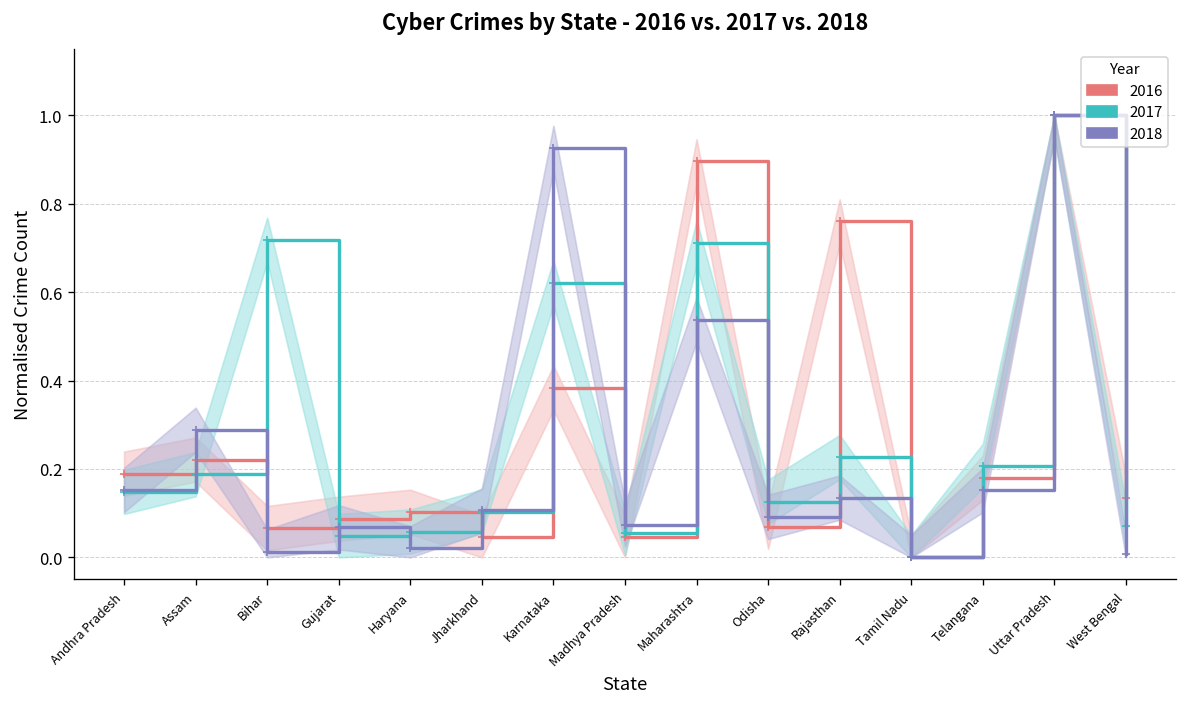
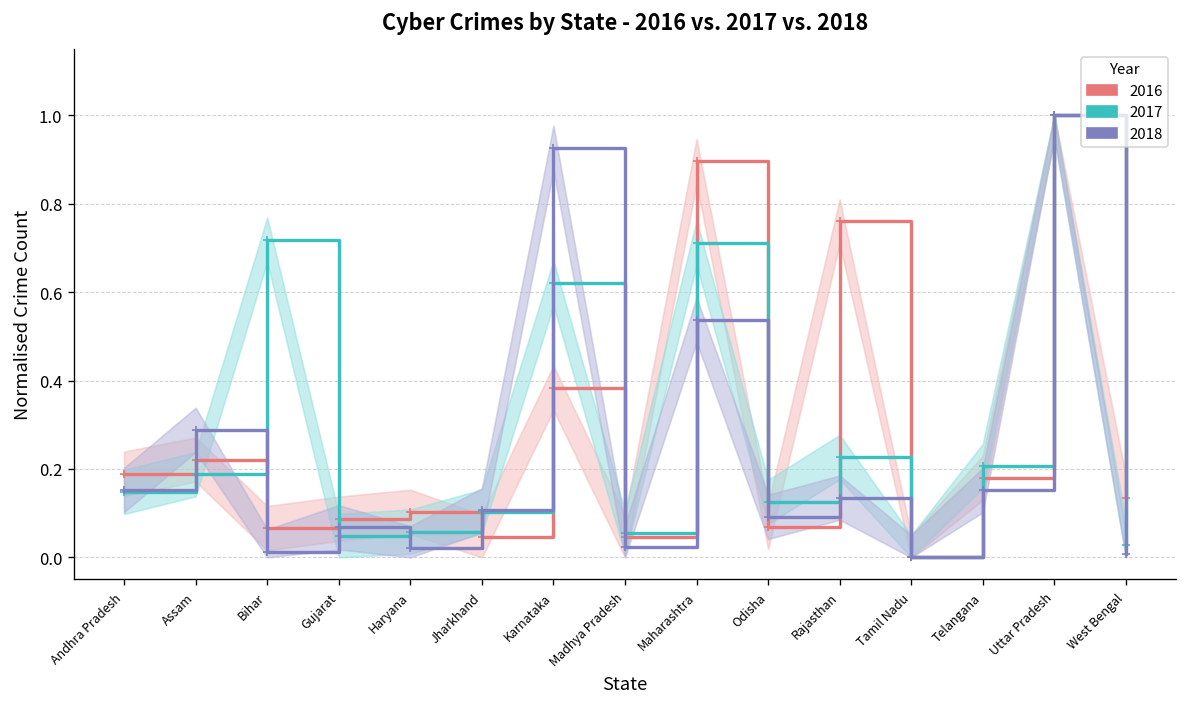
2018, Madhya Pradesh: 0.07 -> 0.02
2017, West Bengal: 0.07 -> 0.03
